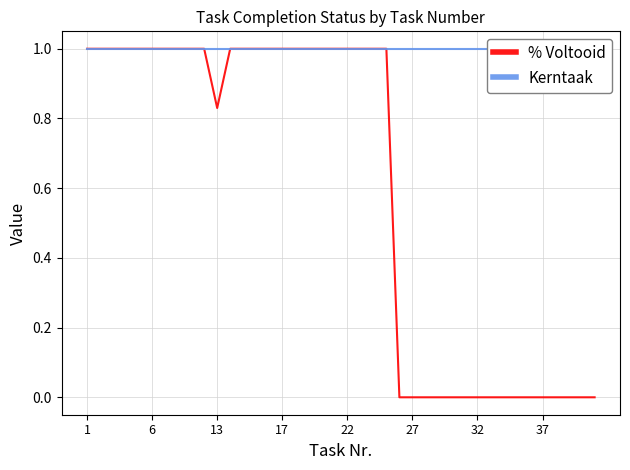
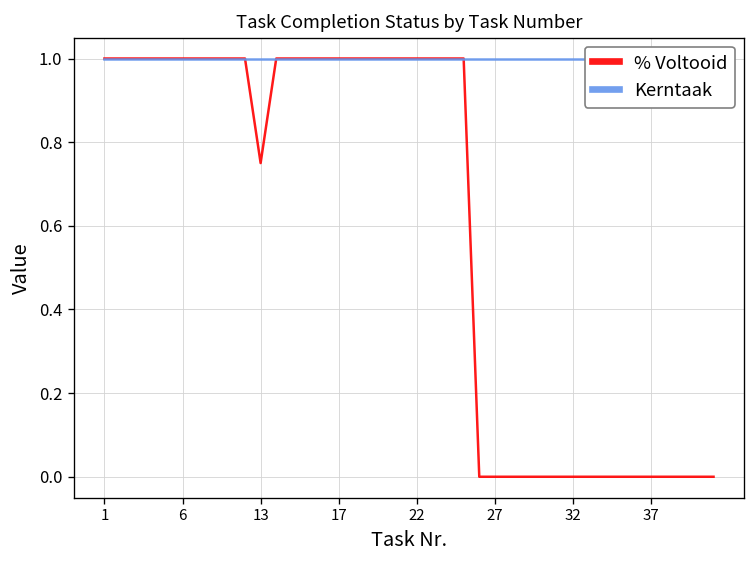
% Voltooid, 13: 0.83 -> 0.75
